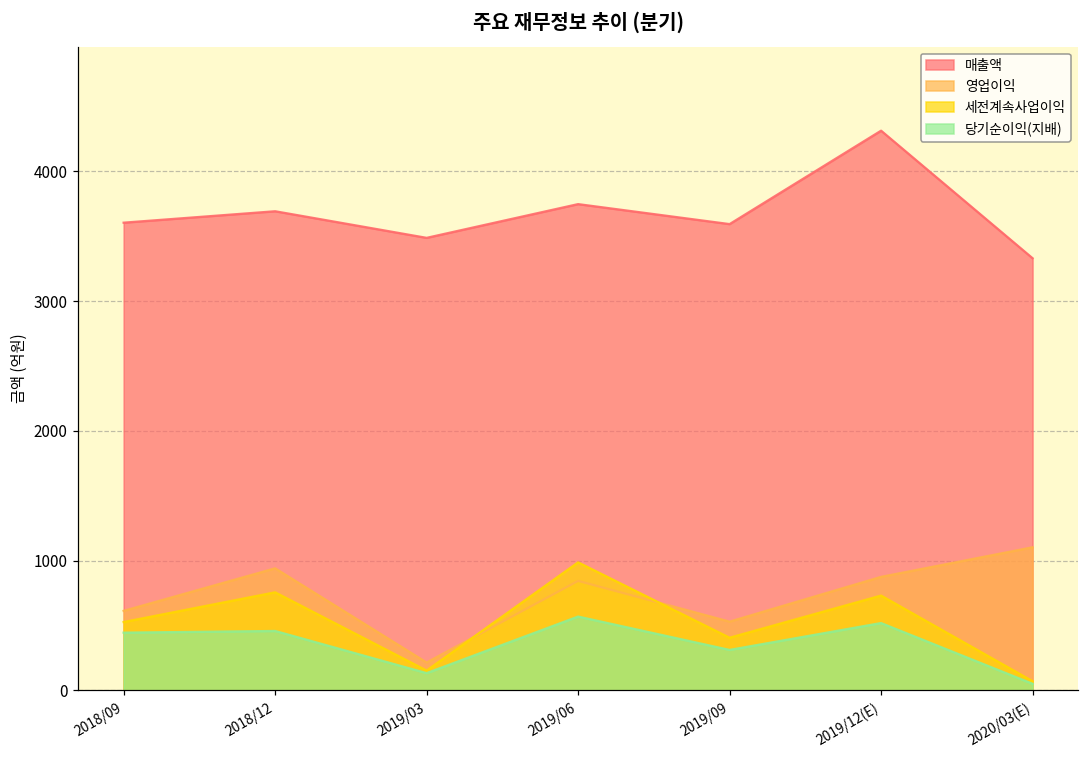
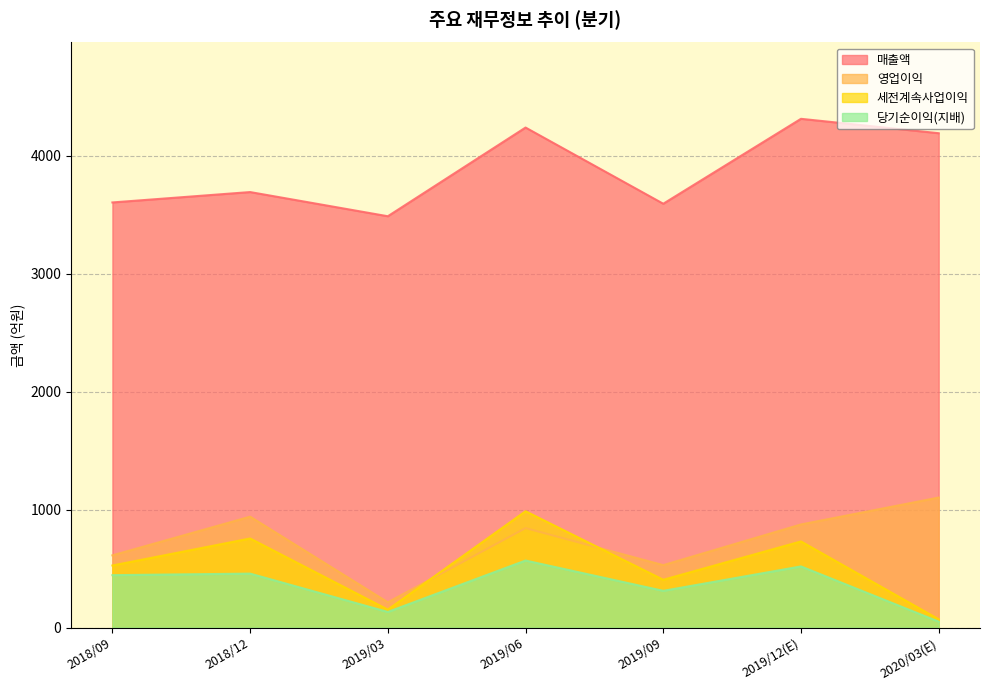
매출액, 2019/06: 3750 -> 4240
매출액, 2020/03(E): 3330 -> 4190
